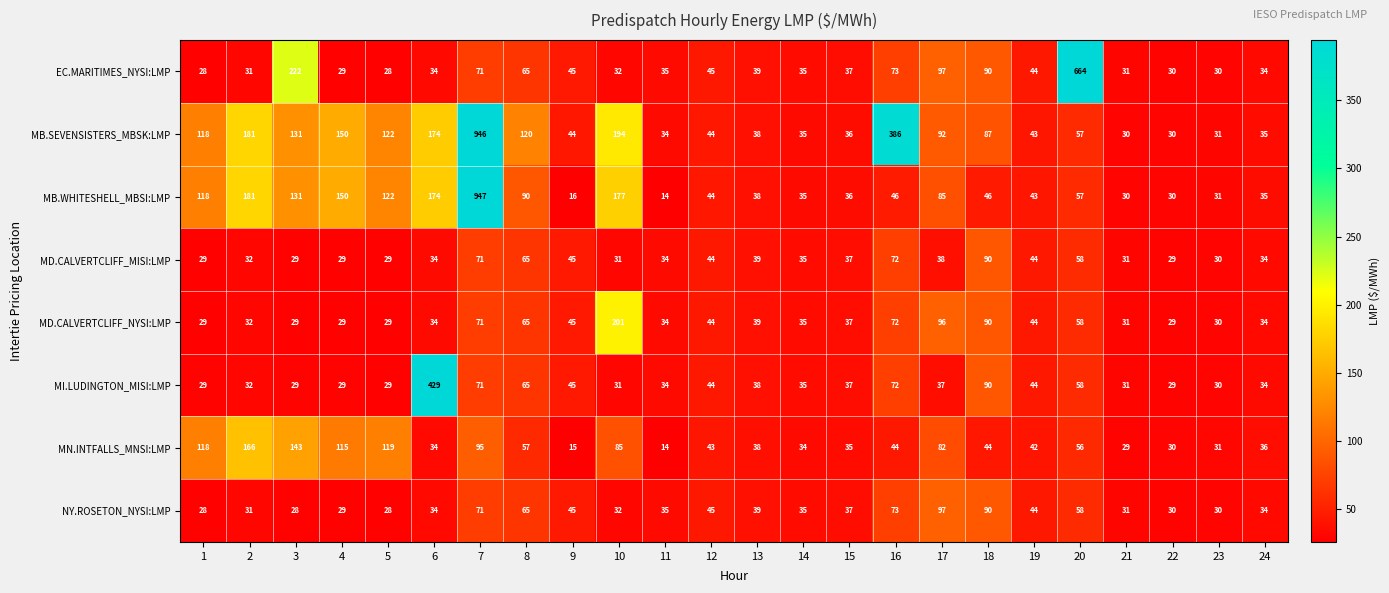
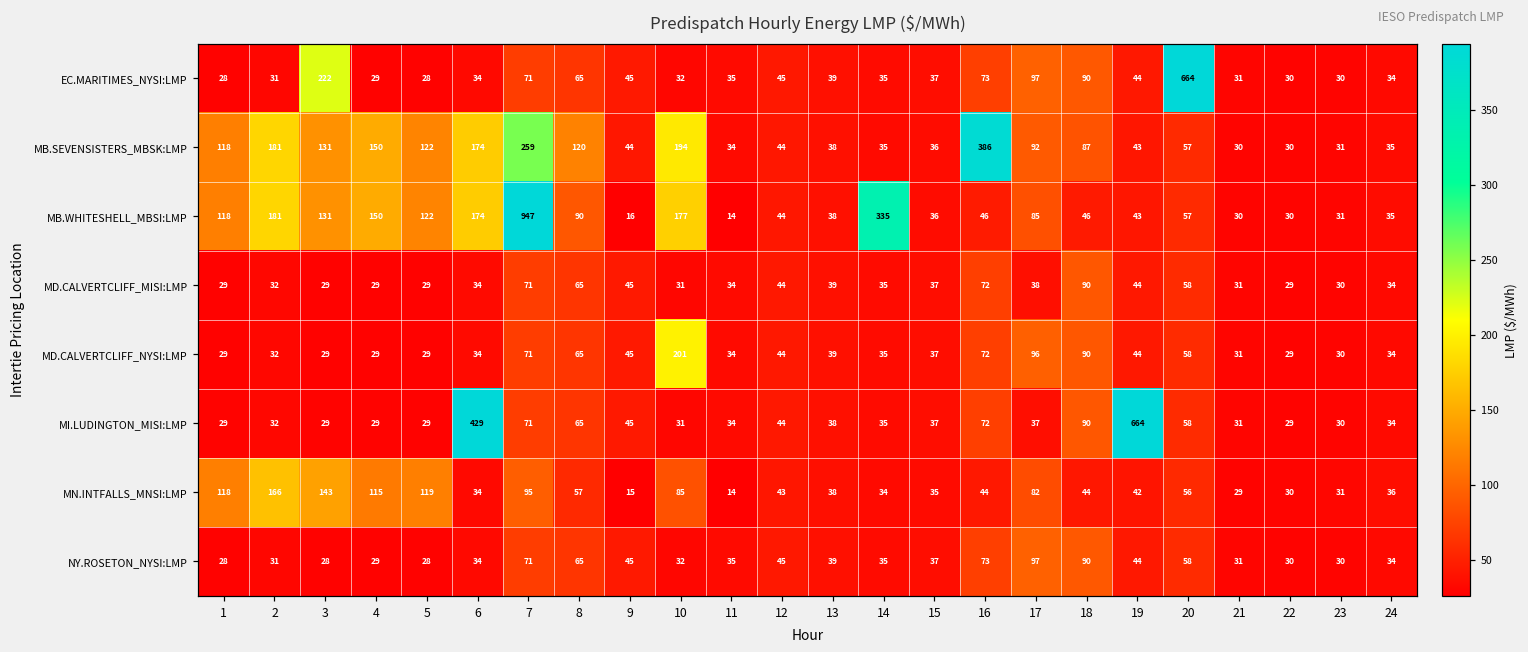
MB.SEVENSISTERS_MBSK:LMP, 7: 946 -> 259
MB.WHITESHELL_MBSI:LMP, 14: 35 -> 335
MI.LUDINGTON_MISI:LMP, 19: 44 -> 664
